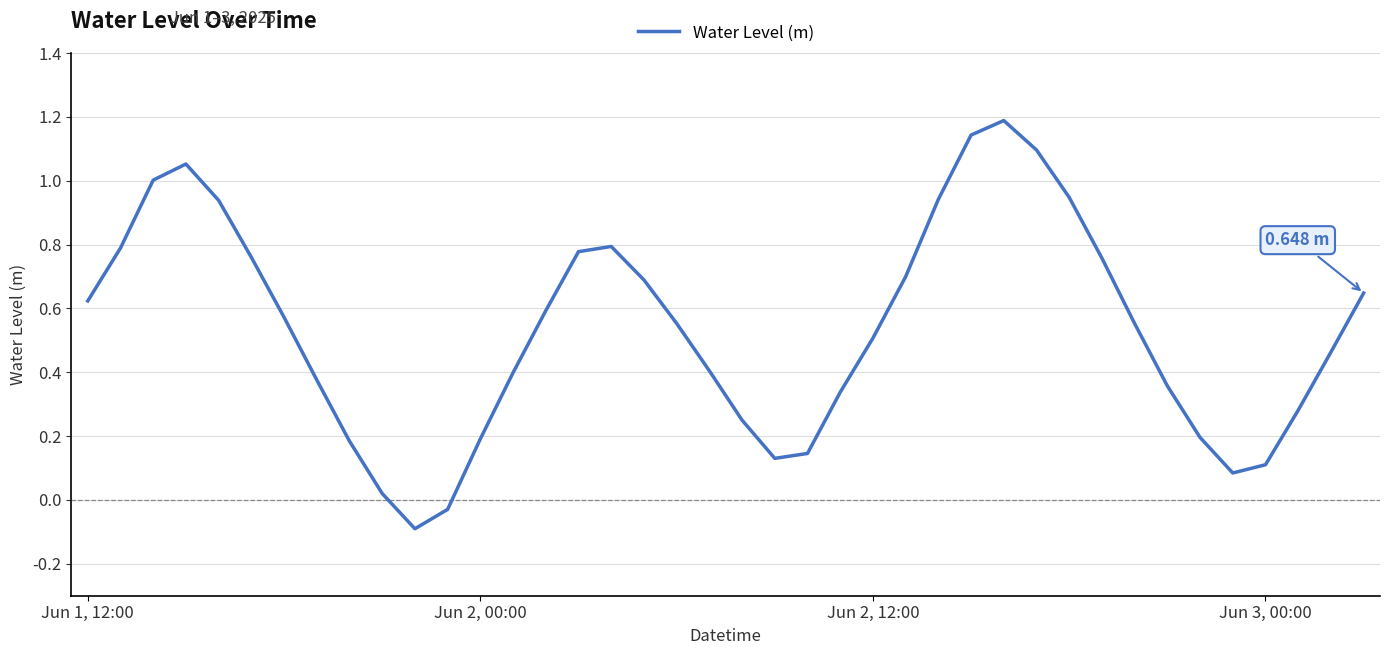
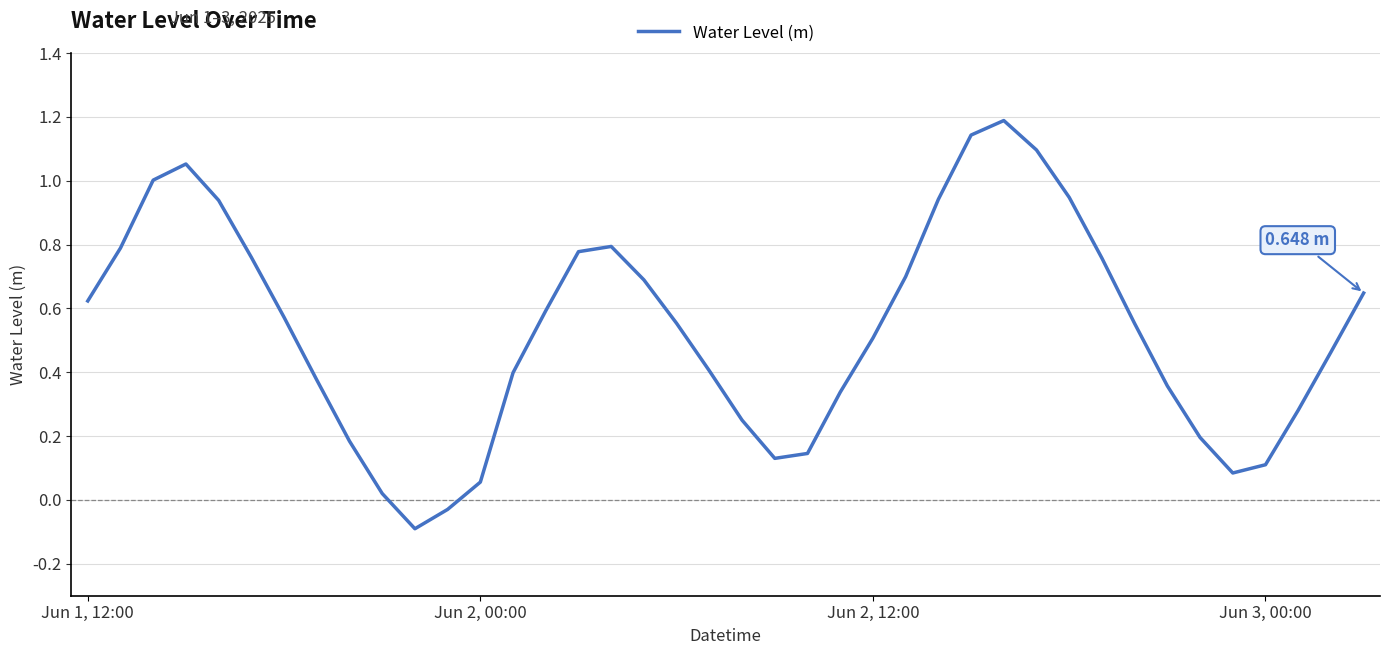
Jun 2, 00:00: 0.19 -> 0.06
